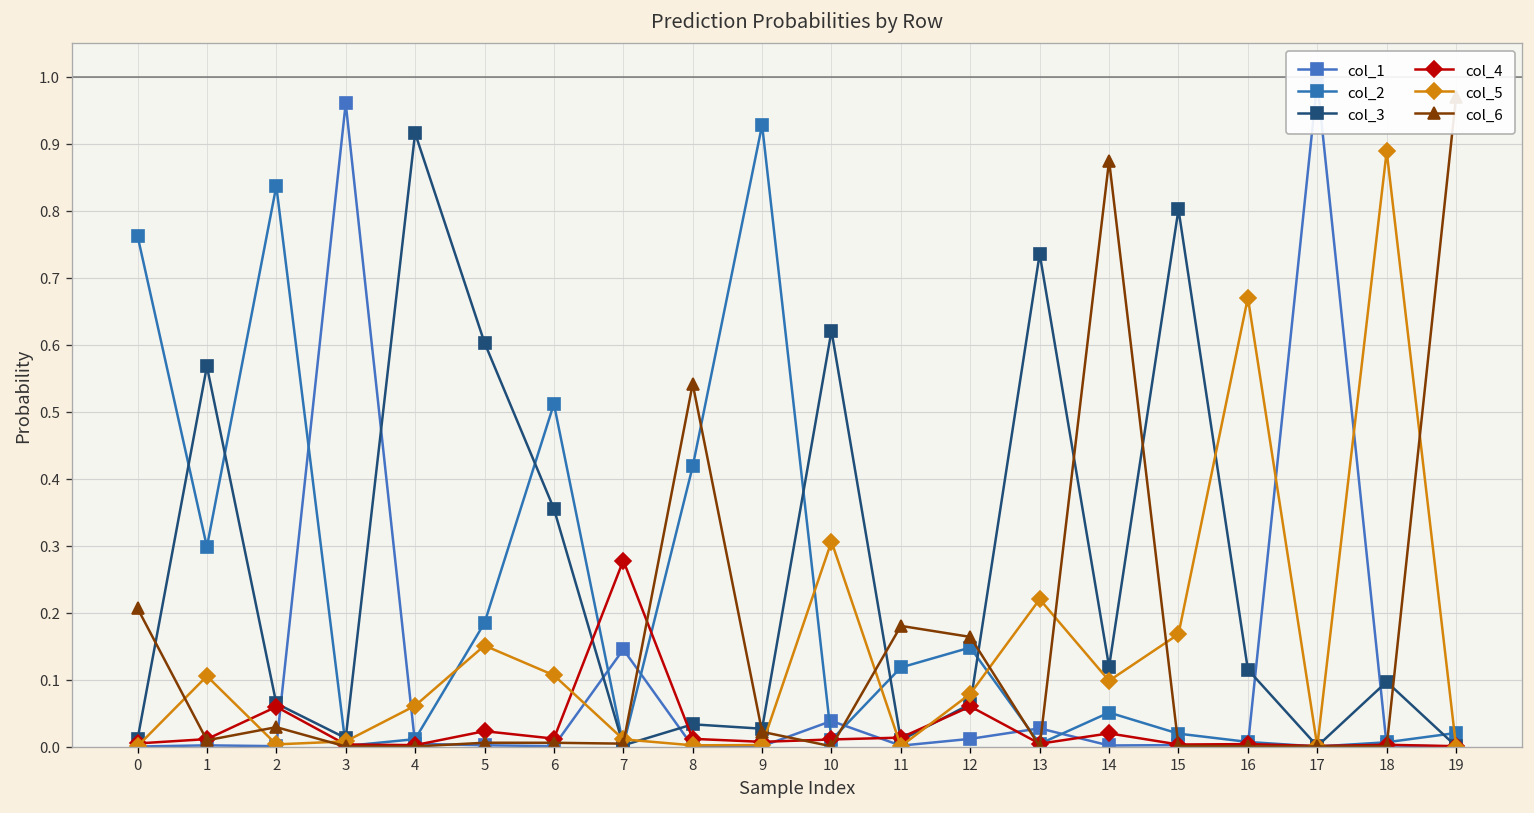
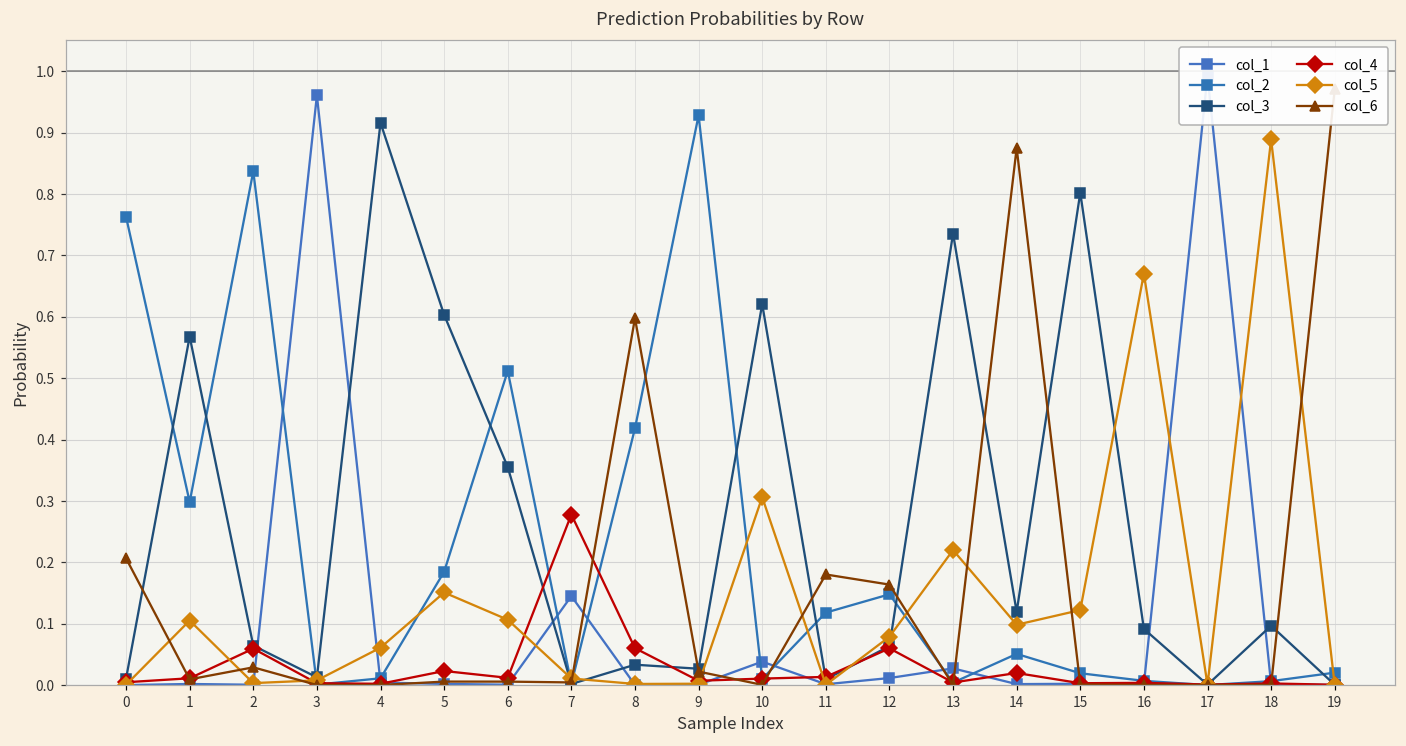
col_4, 8: 0.01 -> 0.06
col_6, 8: 0.54 -> 0.60
col_5, 15: 0.17 -> 0.12
col_3, 16: 0.12 -> 0.09
